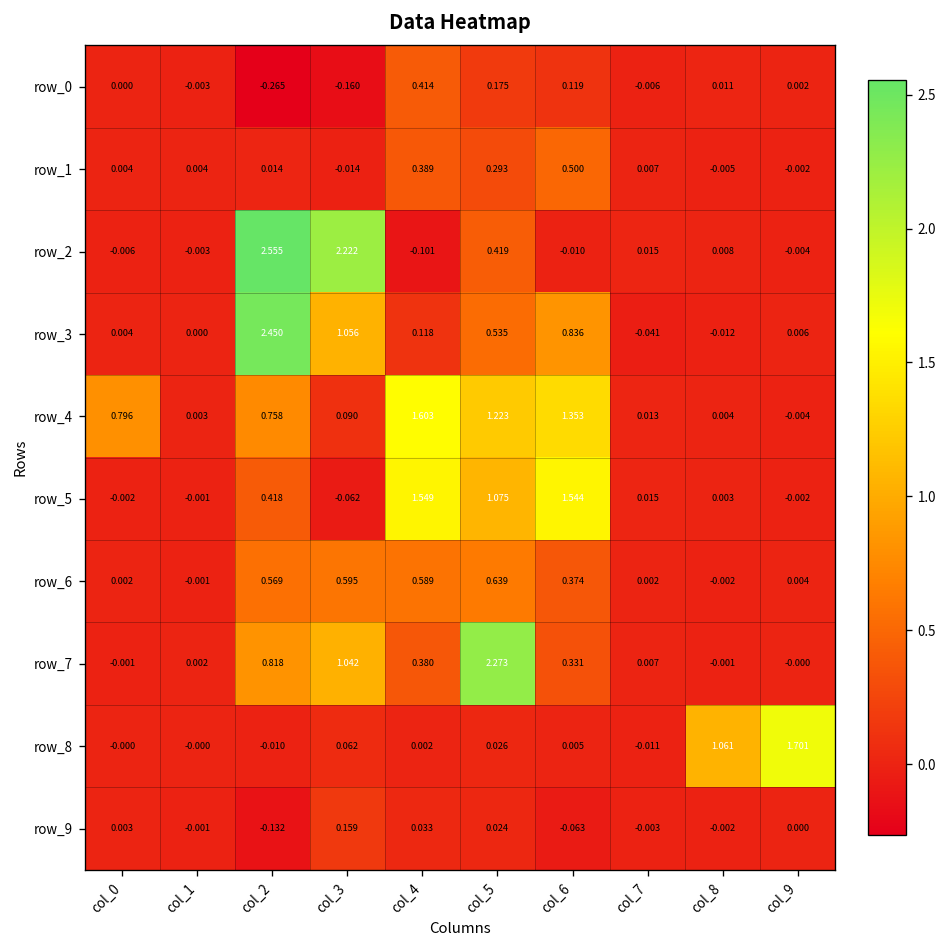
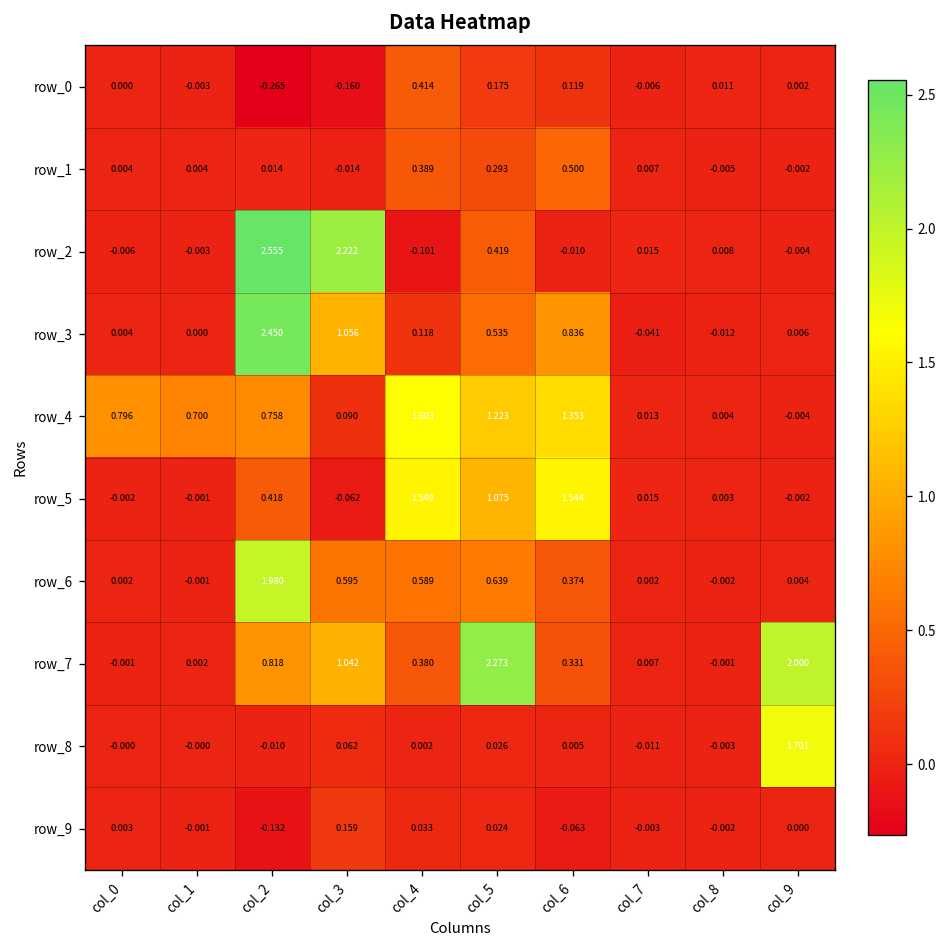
row_4, col_1: 0.003 -> 0.700
row_6, col_2: 0.569 -> 1.980
row_7, col_9: -0.000 -> 2.000
row_8, col_8: 1.061 -> -0.003
